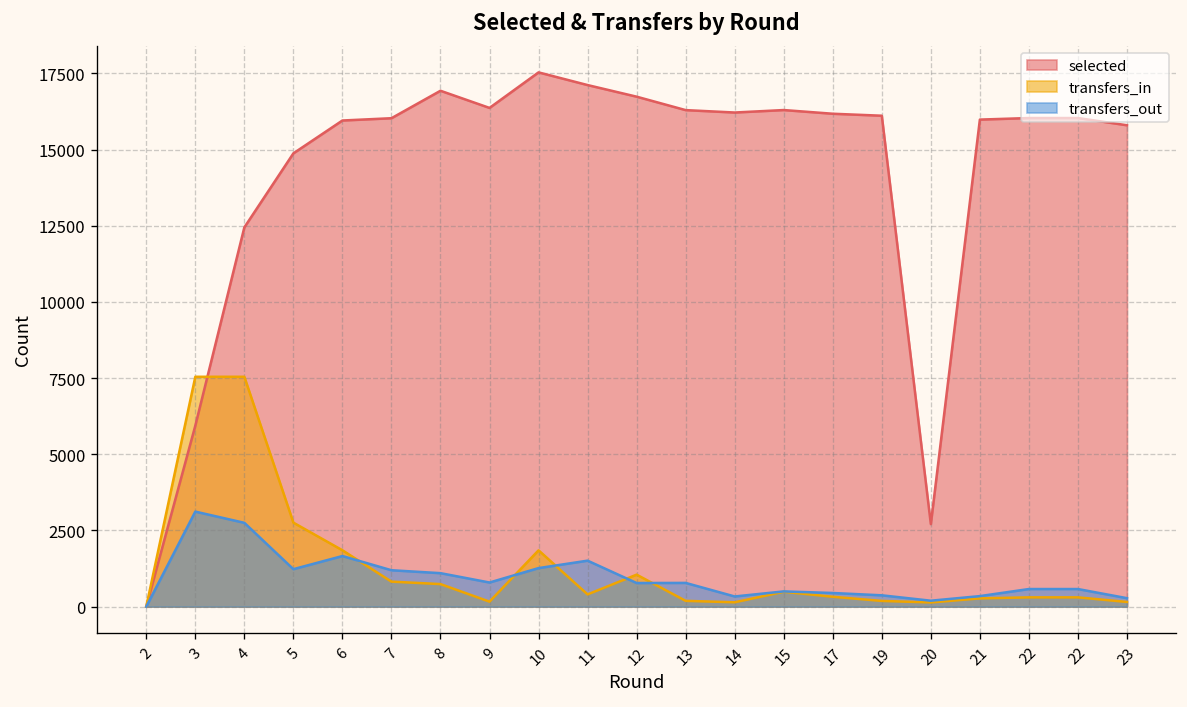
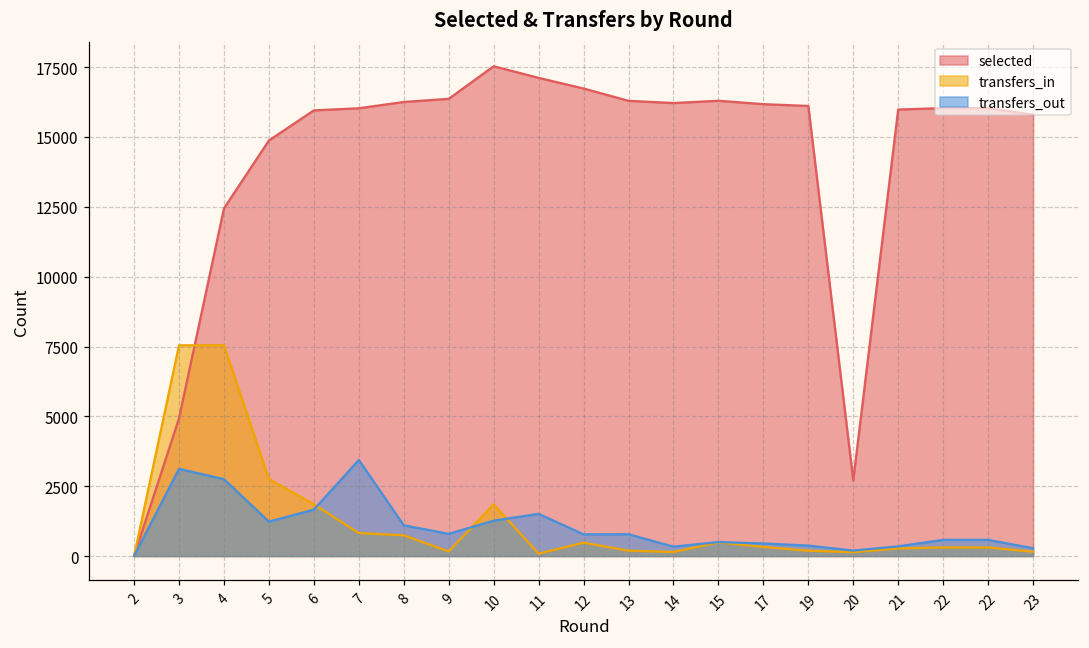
selected, 3: 5900 -> 4900
transfers_out, 7: 1200 -> 3400
selected, 8: 16900 -> 16300
transfers_in, 11: 400 -> 100
transfers_in, 12: 1100 -> 500
